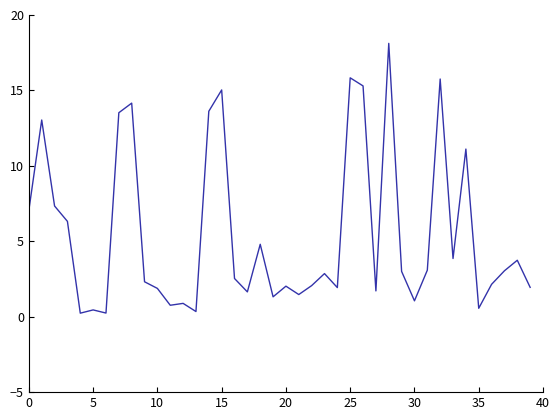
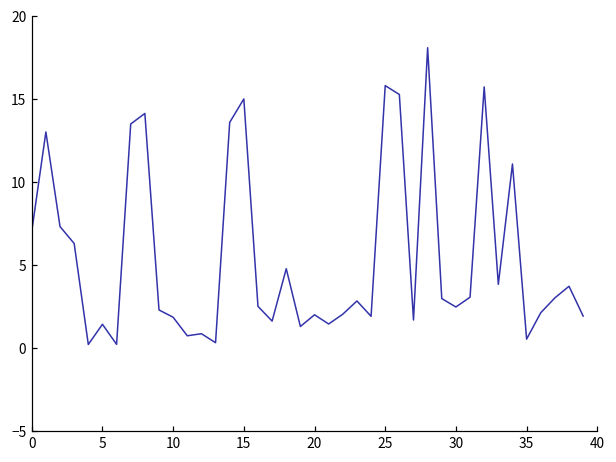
5: 0.5 -> 1.5
30: 1.1 -> 2.5
